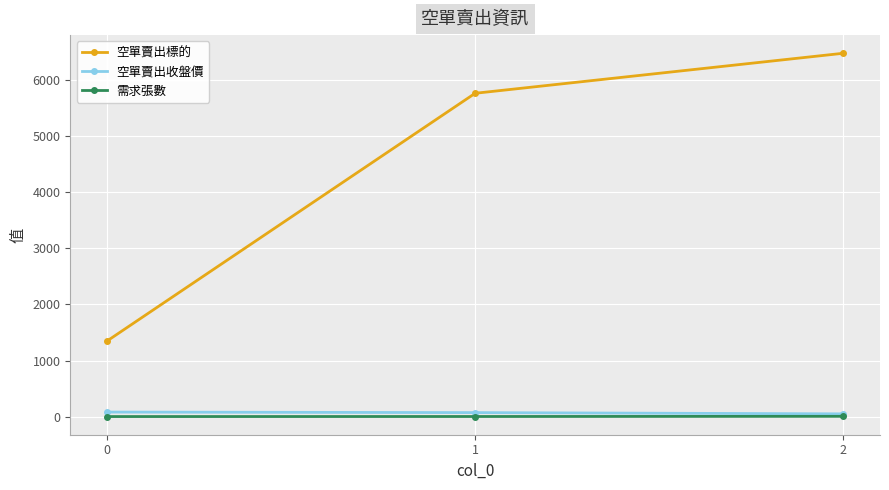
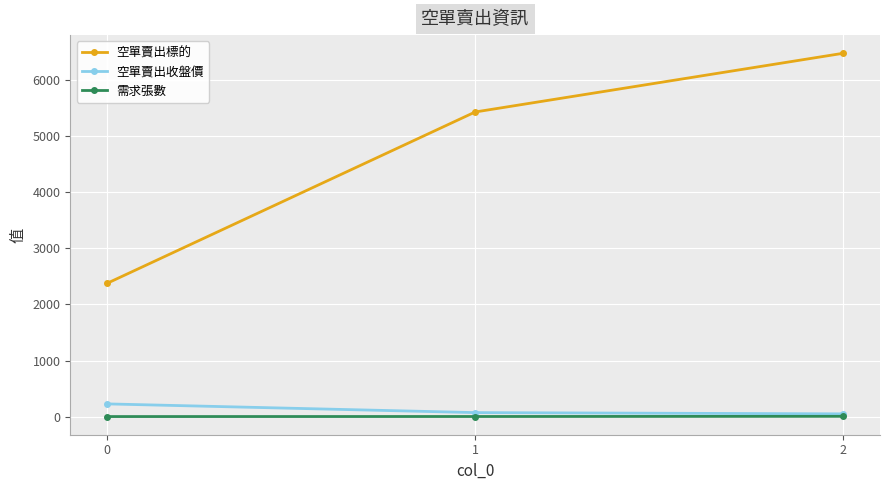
空單賣出標的, 0: 1400 -> 2400
空單賣出收盤價, 0: 100 -> 200
空單賣出標的, 1: 5800 -> 5400
